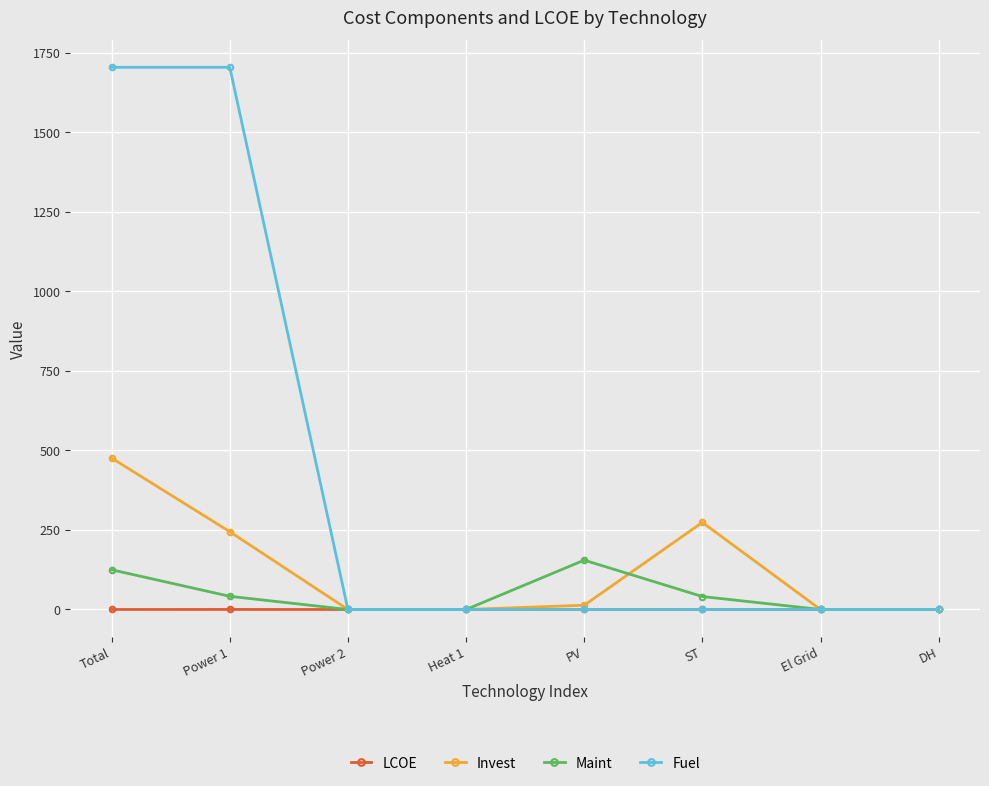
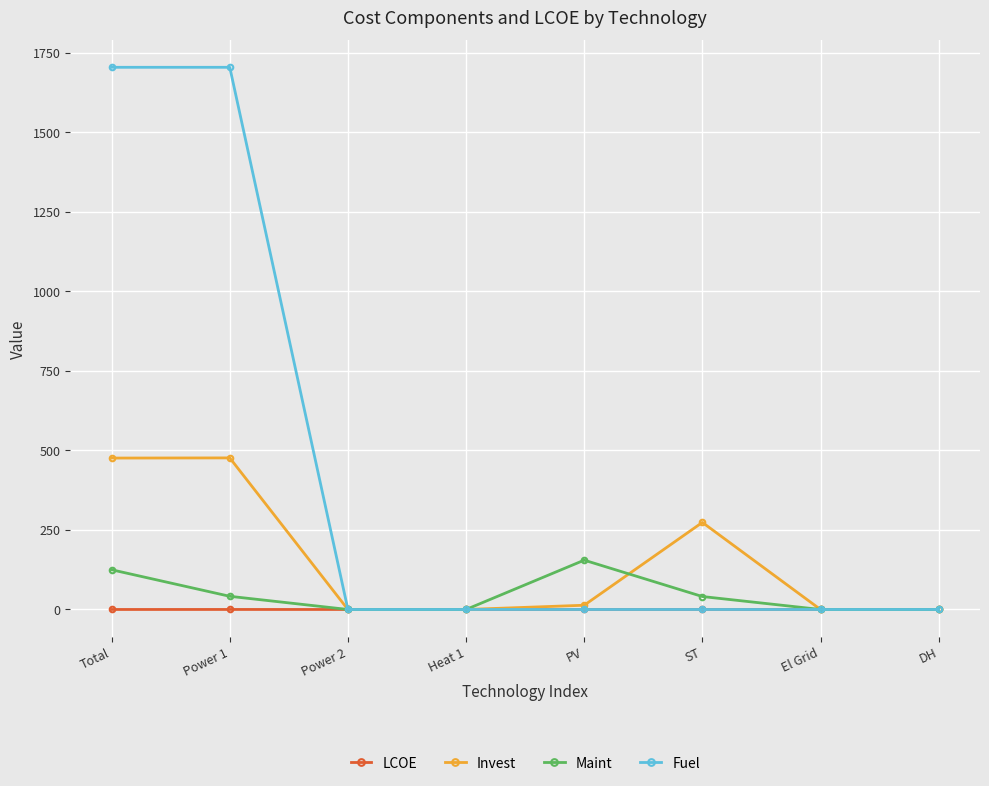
Invest, Power 1: 240 -> 480
